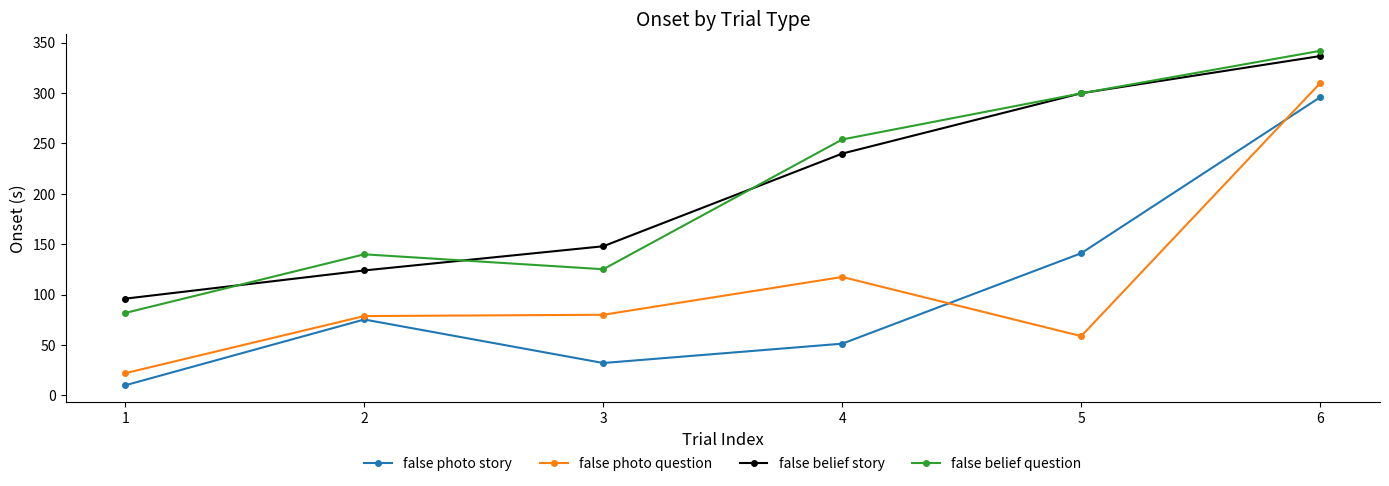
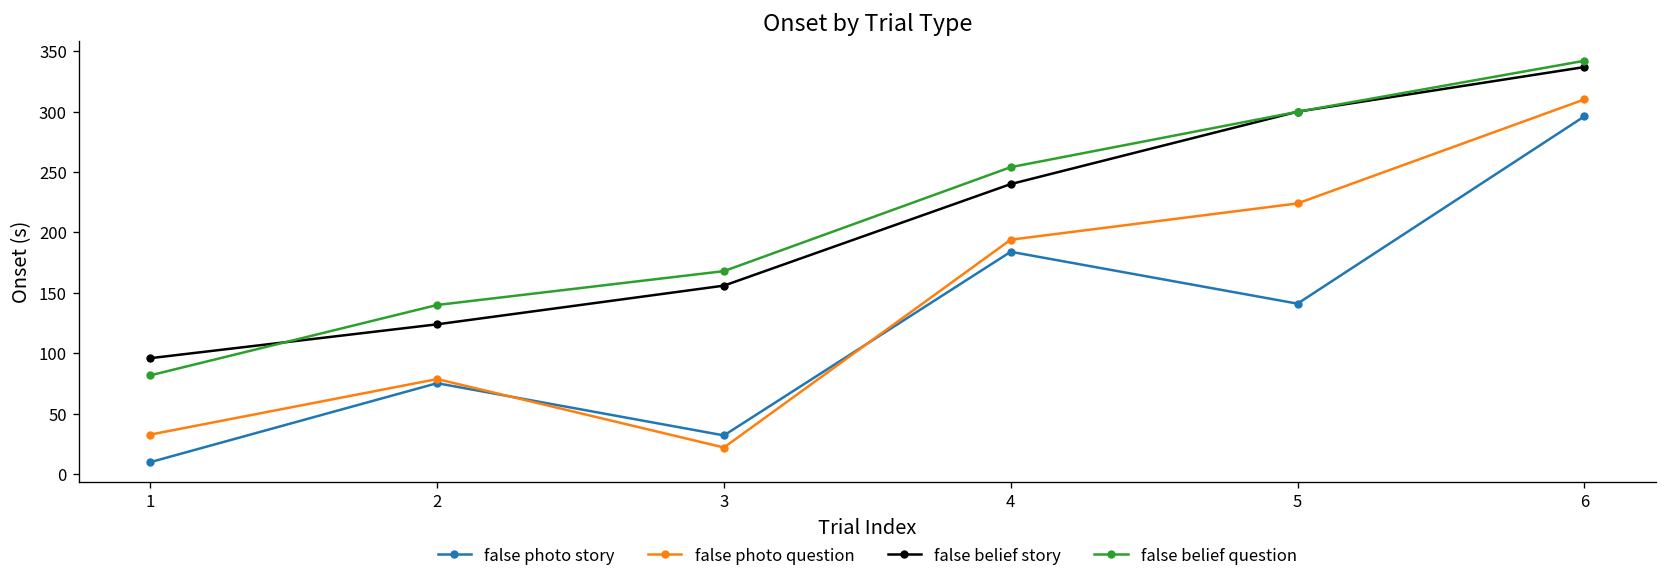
false photo question, 1: 22 -> 33
false photo question, 3: 80 -> 22
false belief story, 3: 148 -> 156
false belief question, 3: 125 -> 168
false photo story, 4: 51 -> 184
false photo question, 4: 118 -> 194
false photo question, 5: 59 -> 224
